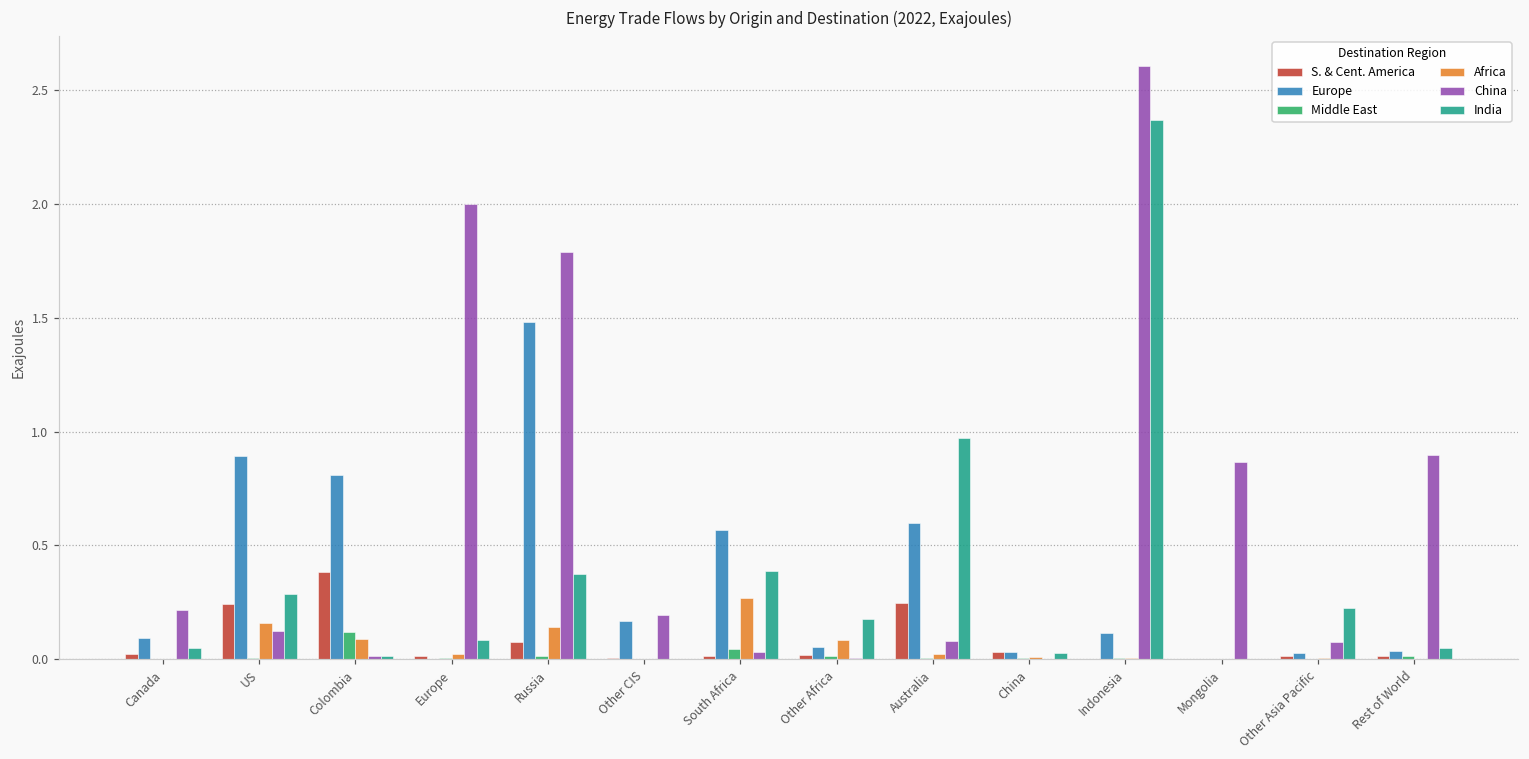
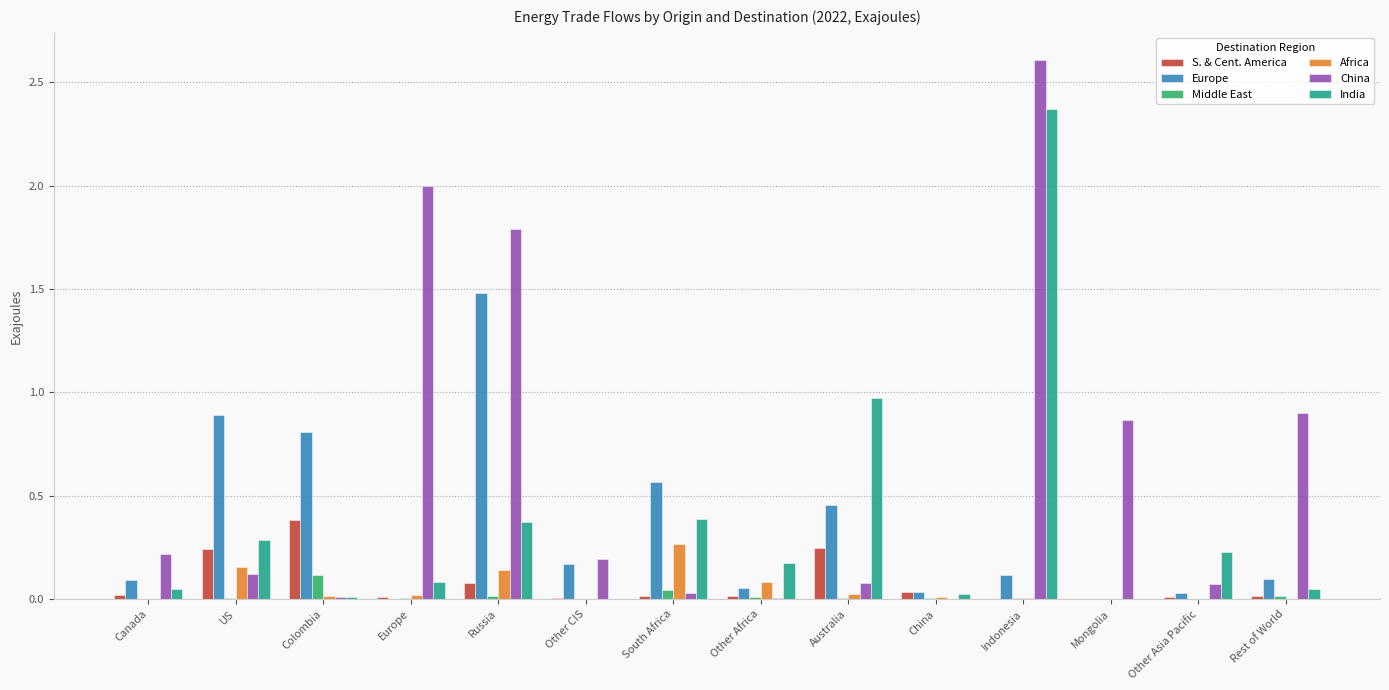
Africa, Colombia: 0.09 -> 0.02
Europe, Australia: 0.60 -> 0.45
Europe, Rest of World: 0.03 -> 0.10
